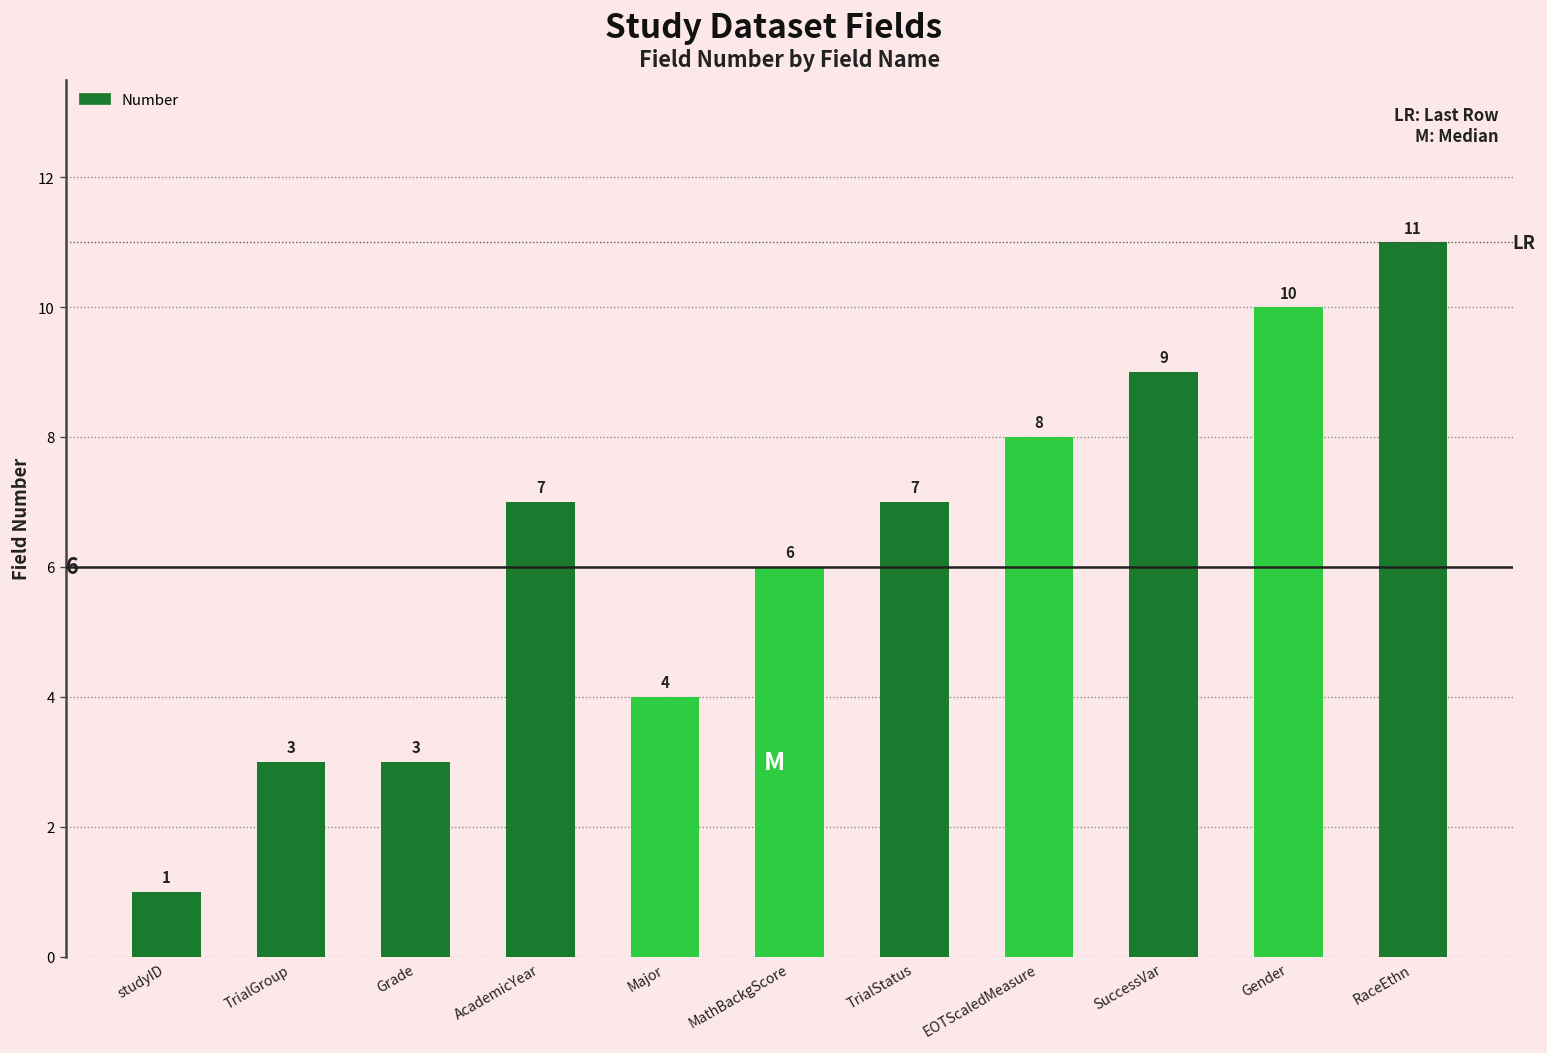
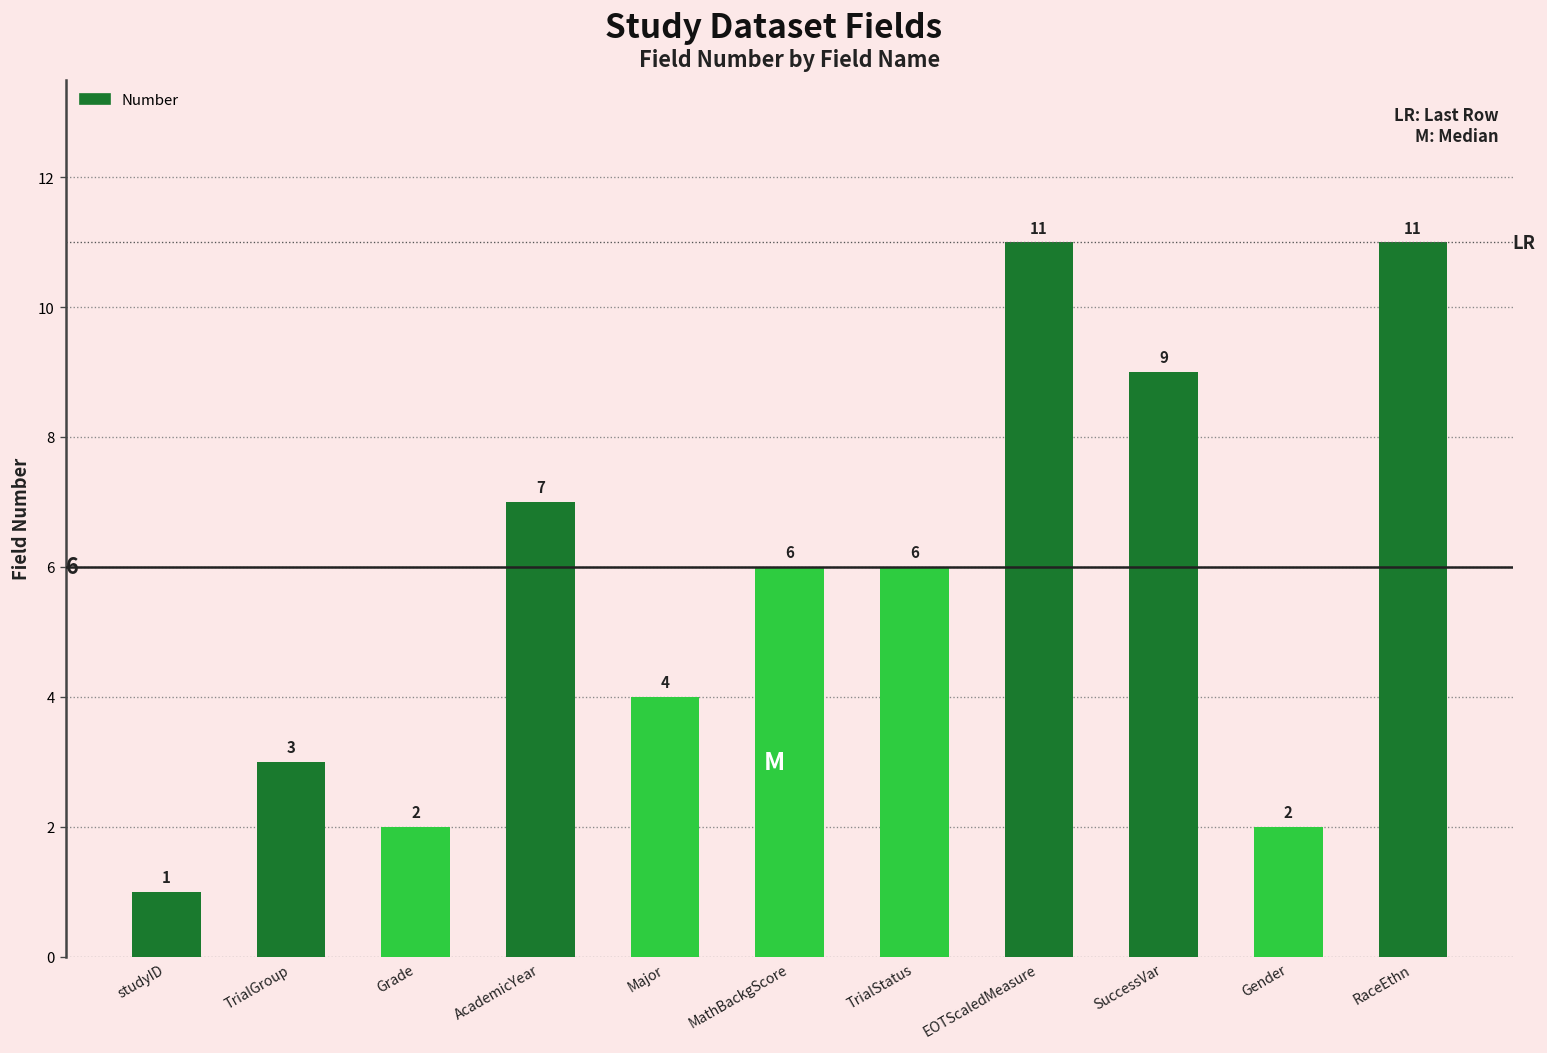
Grade: 3 -> 2
TrialStatus: 7 -> 6
EOTScaledMeasure: 8 -> 11
Gender: 10 -> 2
